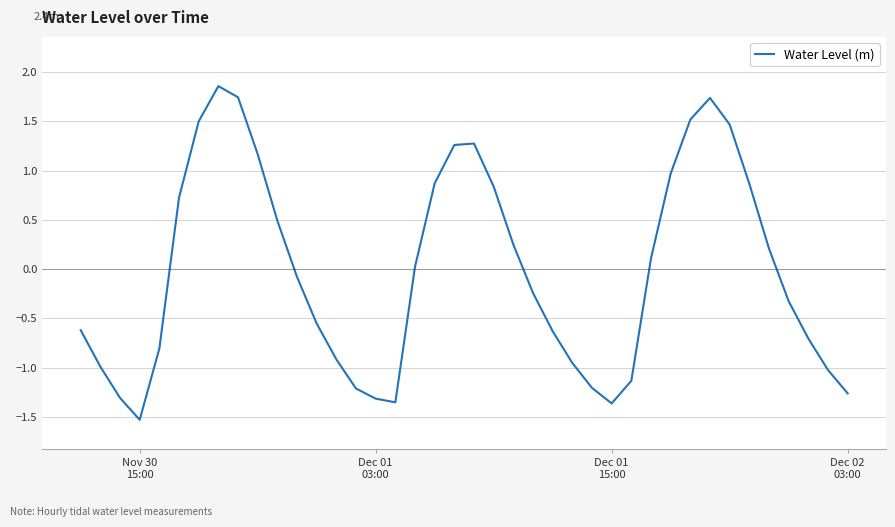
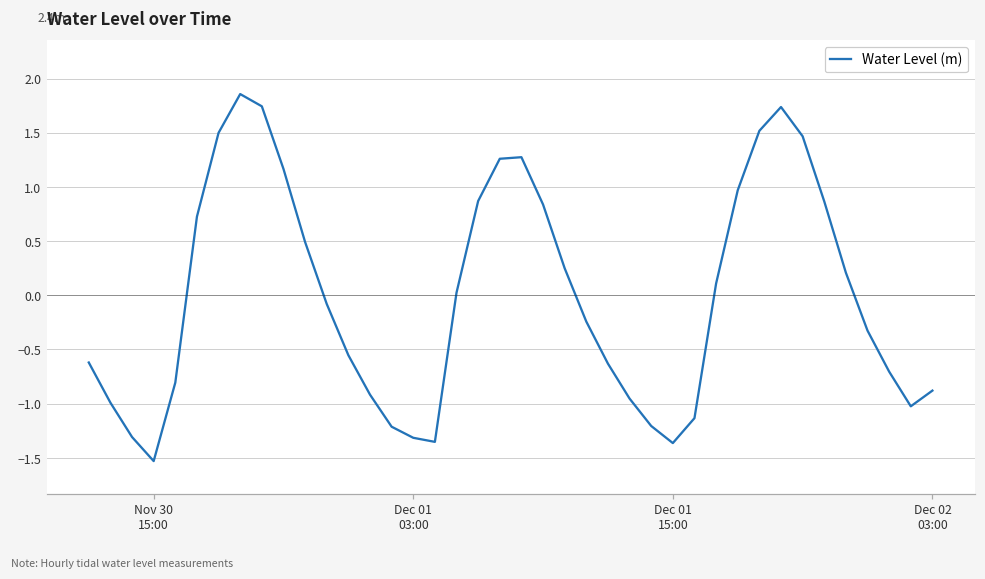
Dec 02 03:00: -1.3 -> -0.9
